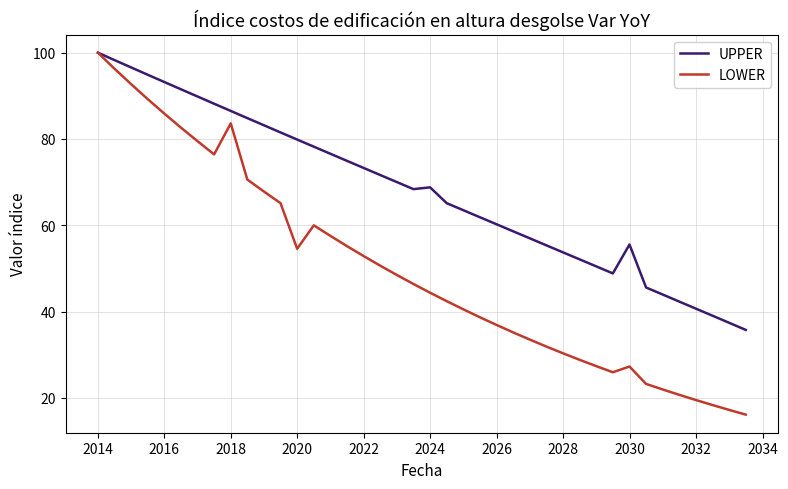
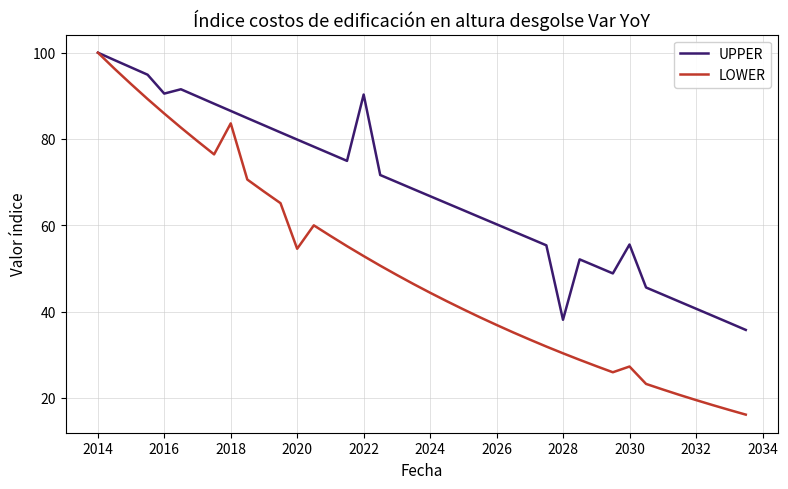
UPPER, 2016: 93 -> 91
UPPER, 2022: 73 -> 90
UPPER, 2024: 69 -> 67
UPPER, 2028: 54 -> 38
